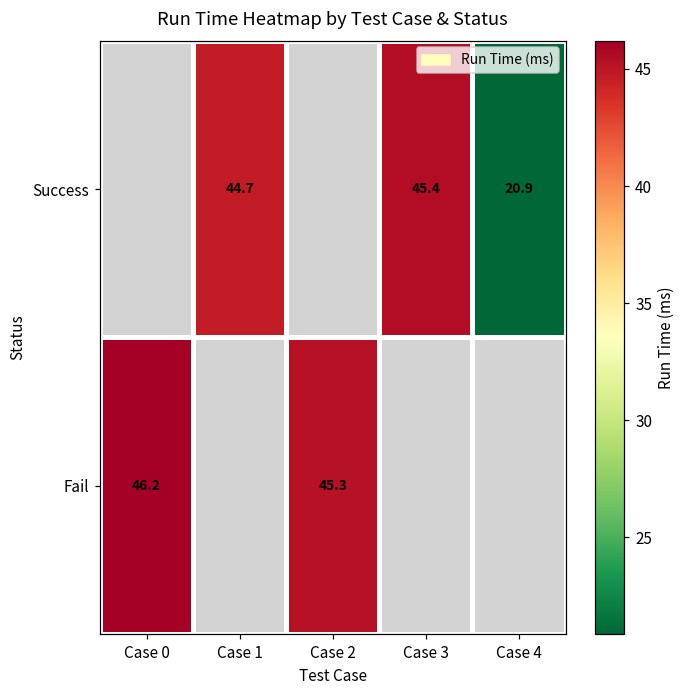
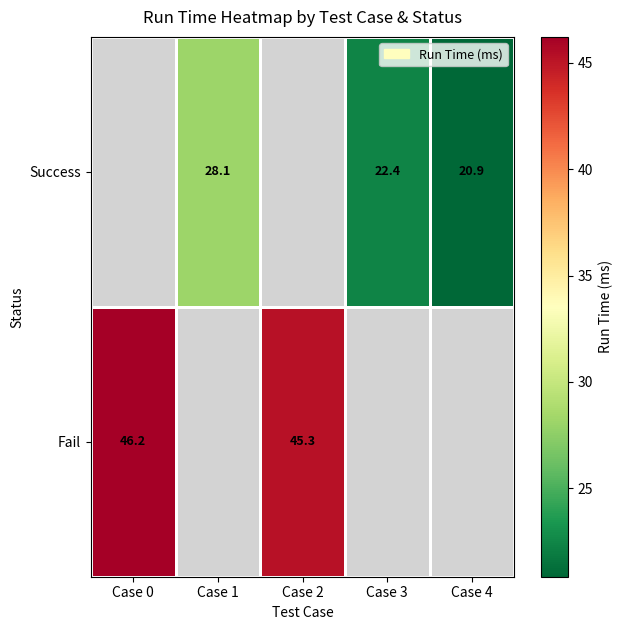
Success, Case 1: 44.7 -> 28.1
Success, Case 3: 45.4 -> 22.4
